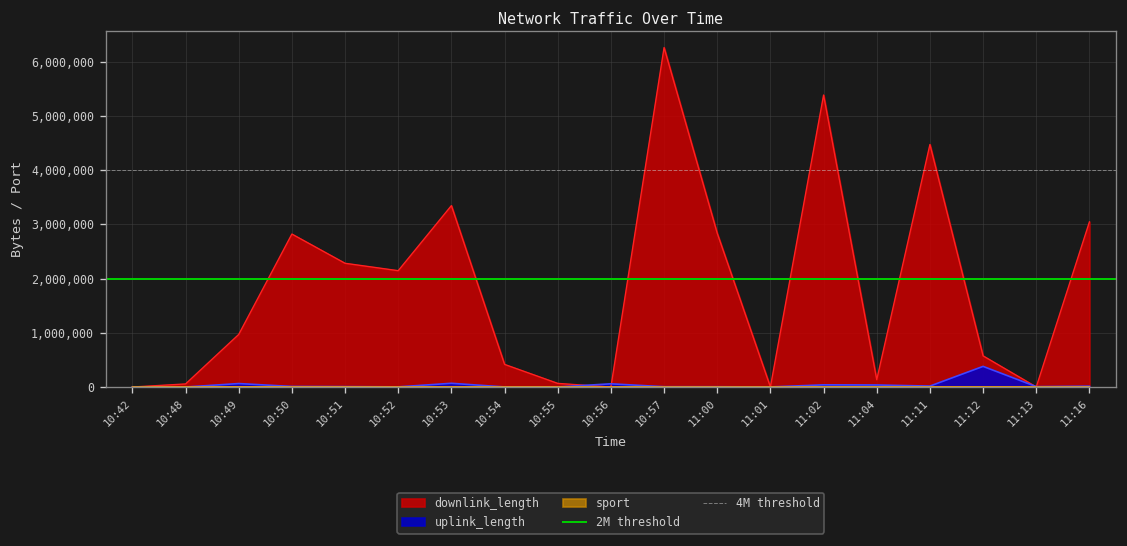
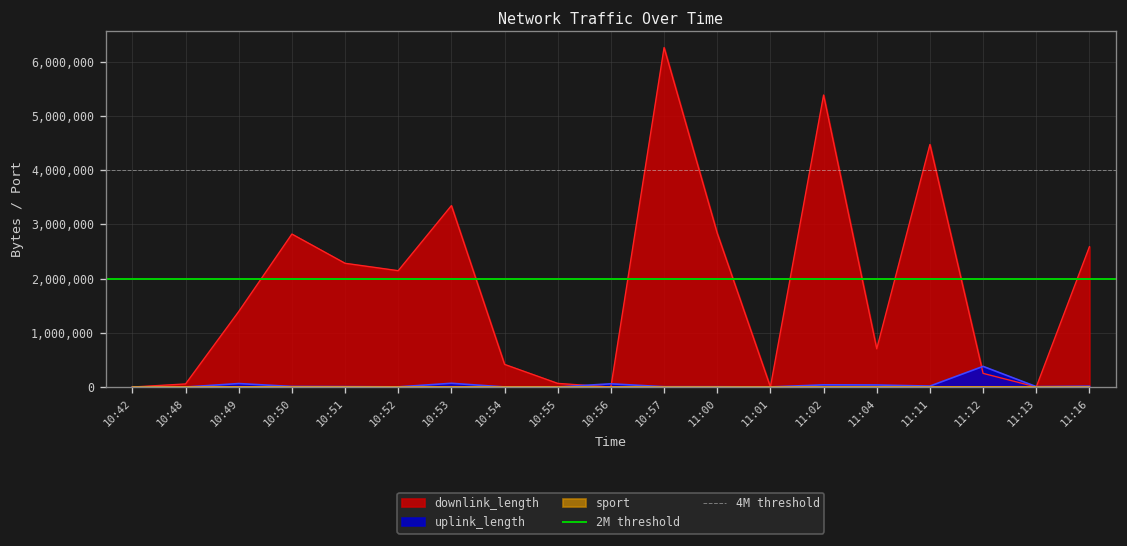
downlink_length, 10:49: 1,000,000 -> 1,400,000
downlink_length, 11:04: 100,000 -> 700,000
downlink_length, 11:12: 600,000 -> 300,000
downlink_length, 11:16: 3,000,000 -> 2,600,000
